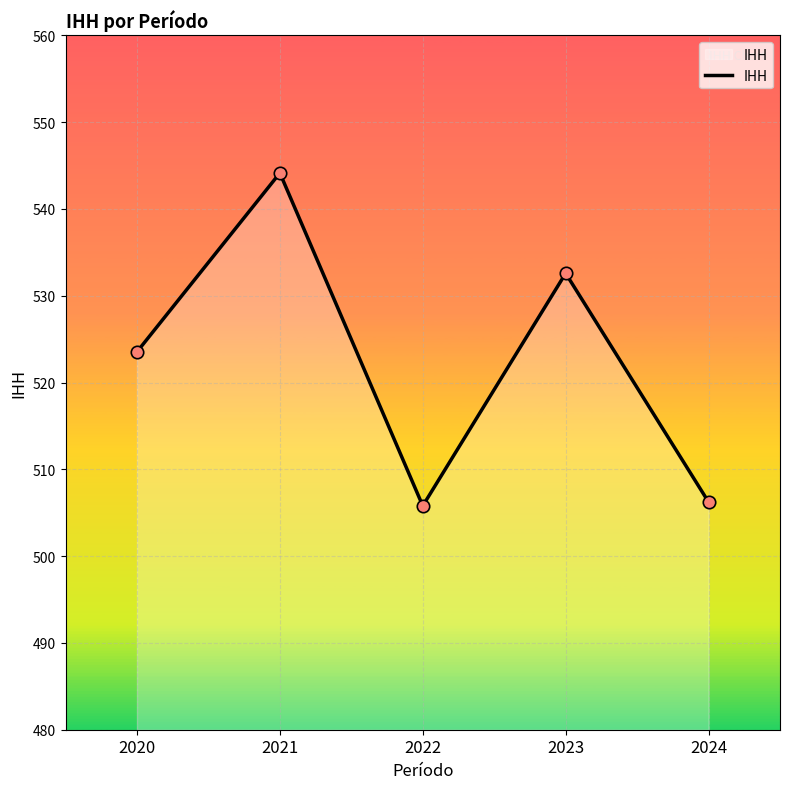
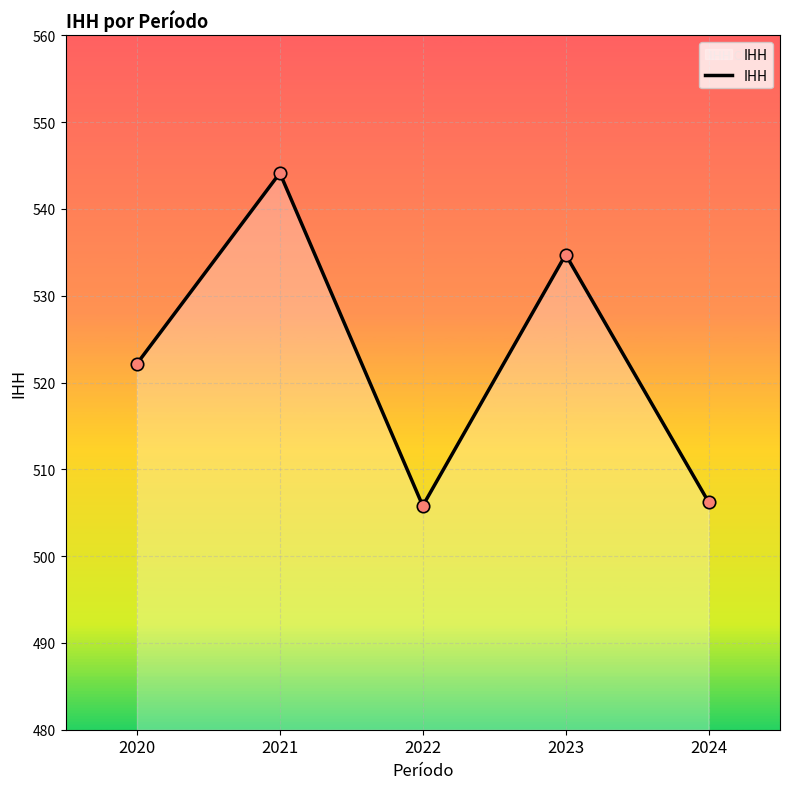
2020: 524 -> 522
2023: 533 -> 535
